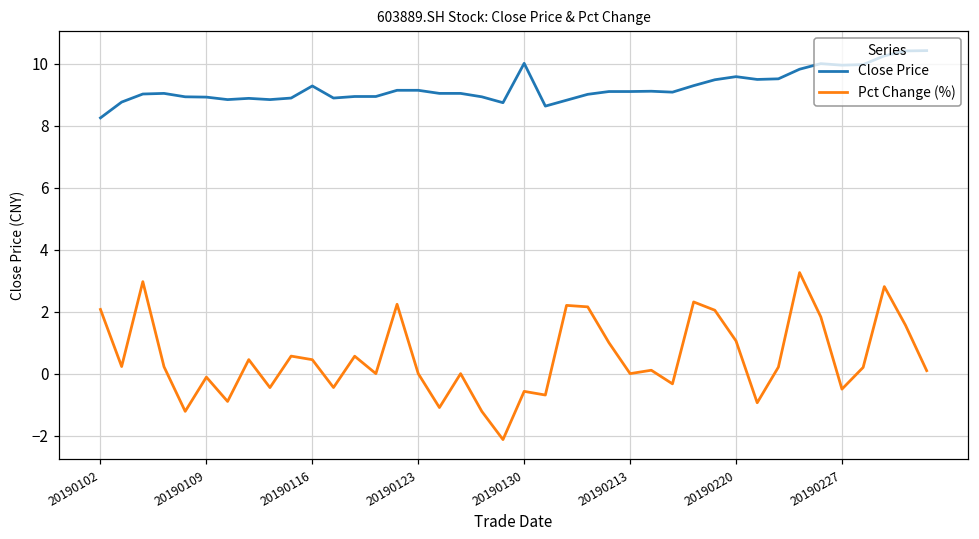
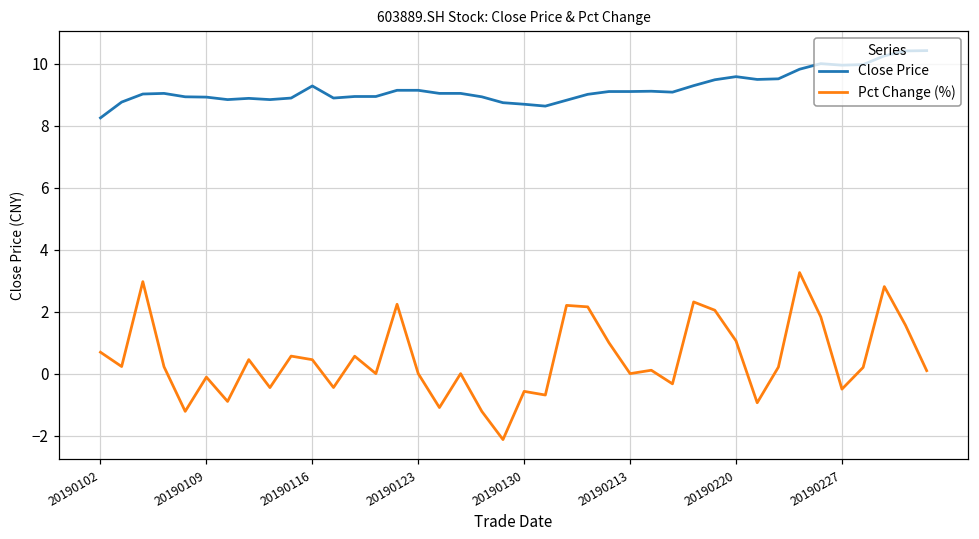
Pct Change (%), 20190102: 2.1 -> 0.7
Close Price, 20190130: 10.0 -> 8.7
